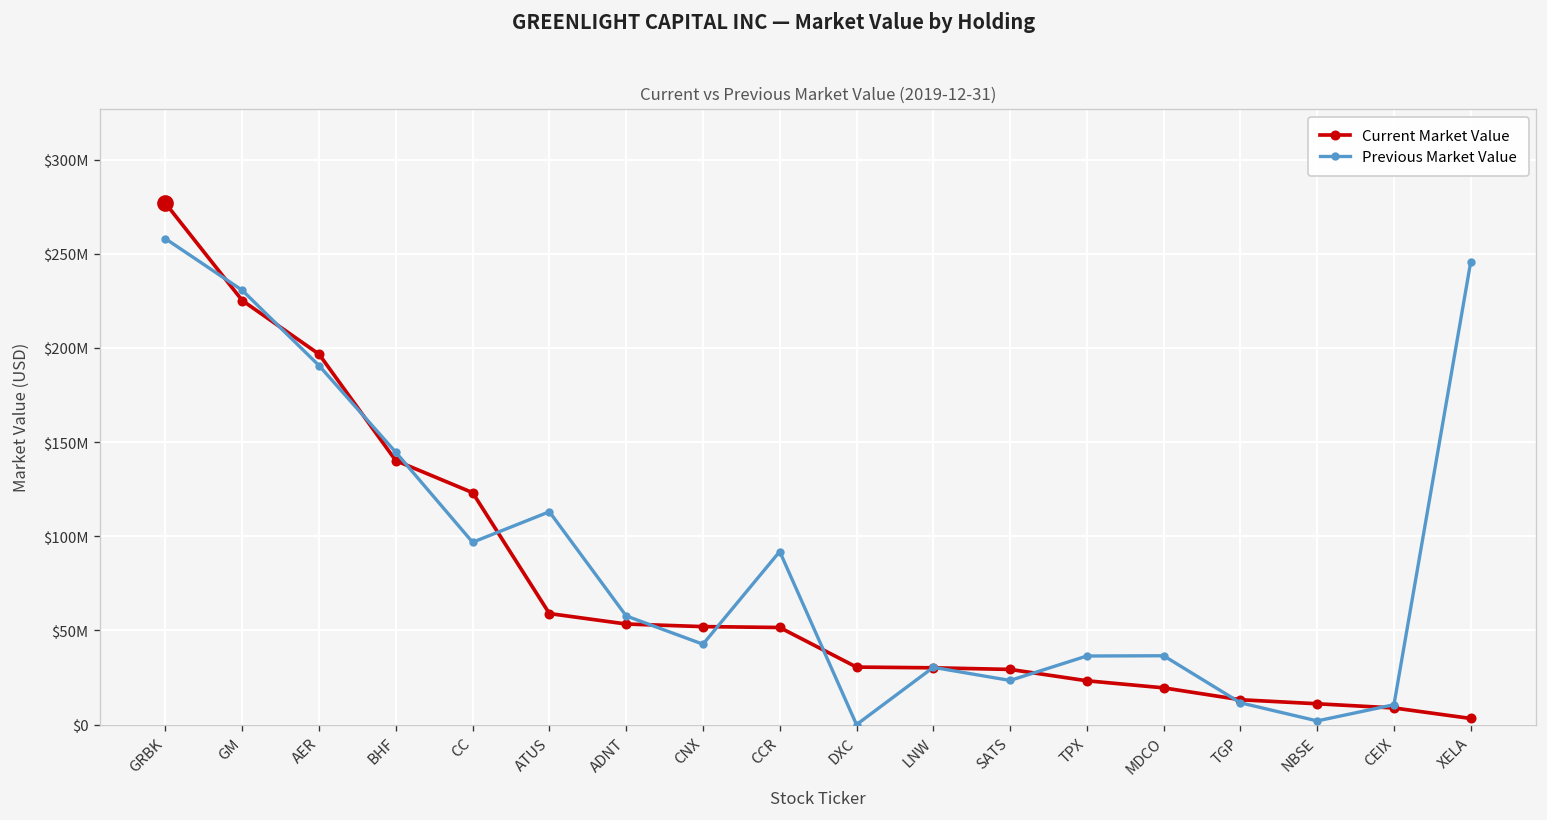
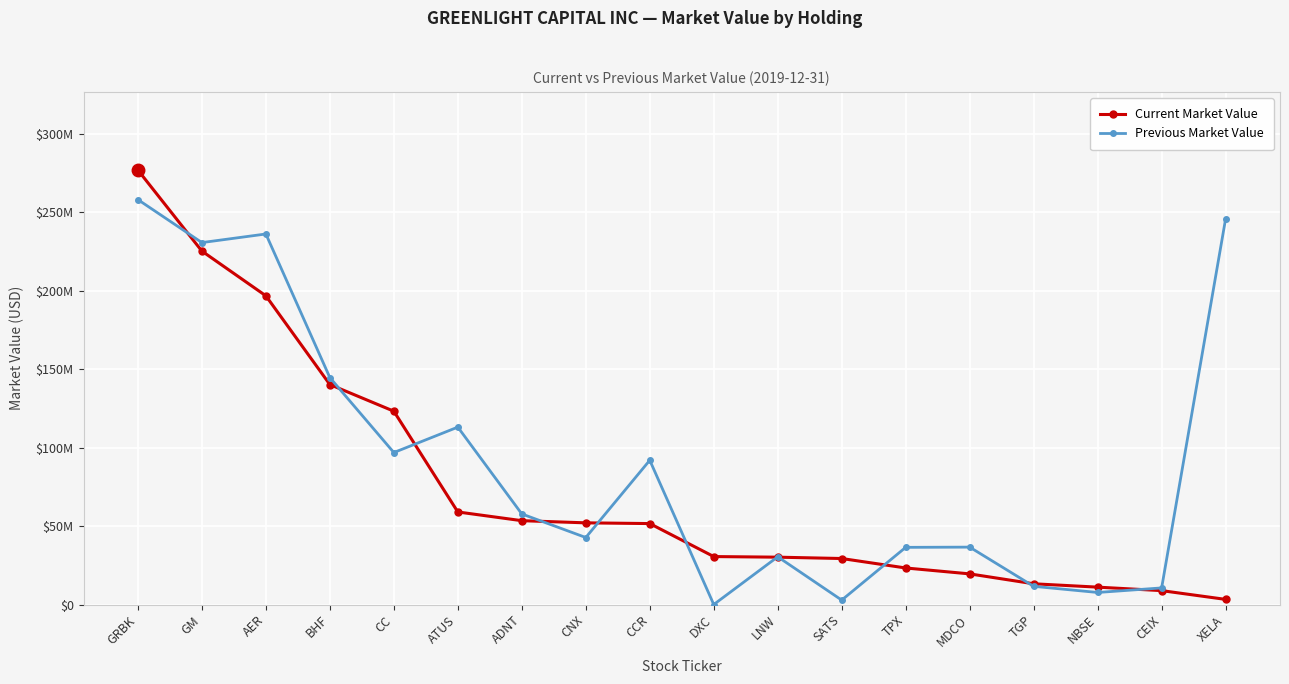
Previous Market Value, AER: $191000000 -> $236000000
Previous Market Value, SATS: $23000000 -> $3000000
Previous Market Value, NBSE: $2000000 -> $8000000
